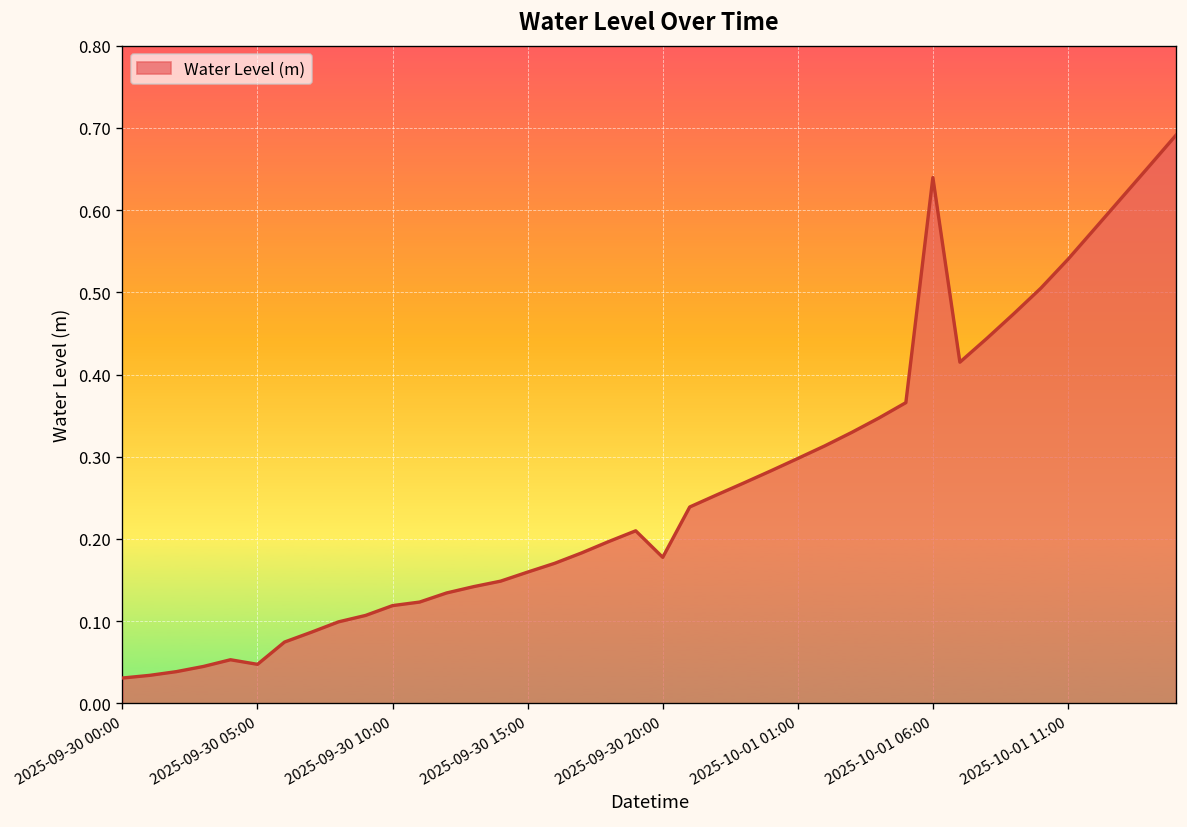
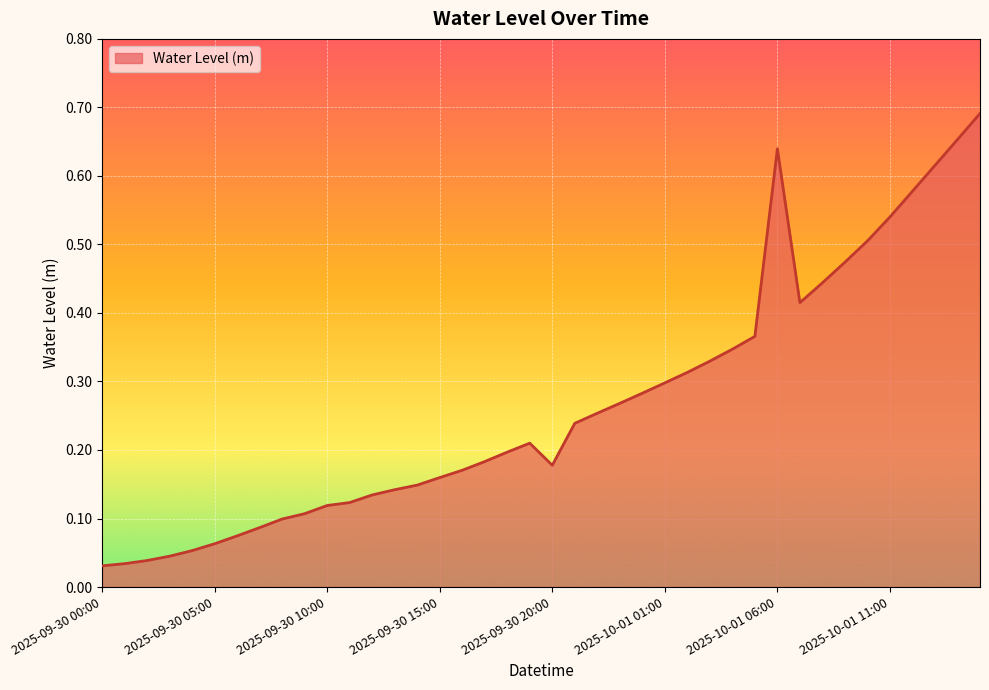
2025-09-30 05:00: 0.05 -> 0.06
